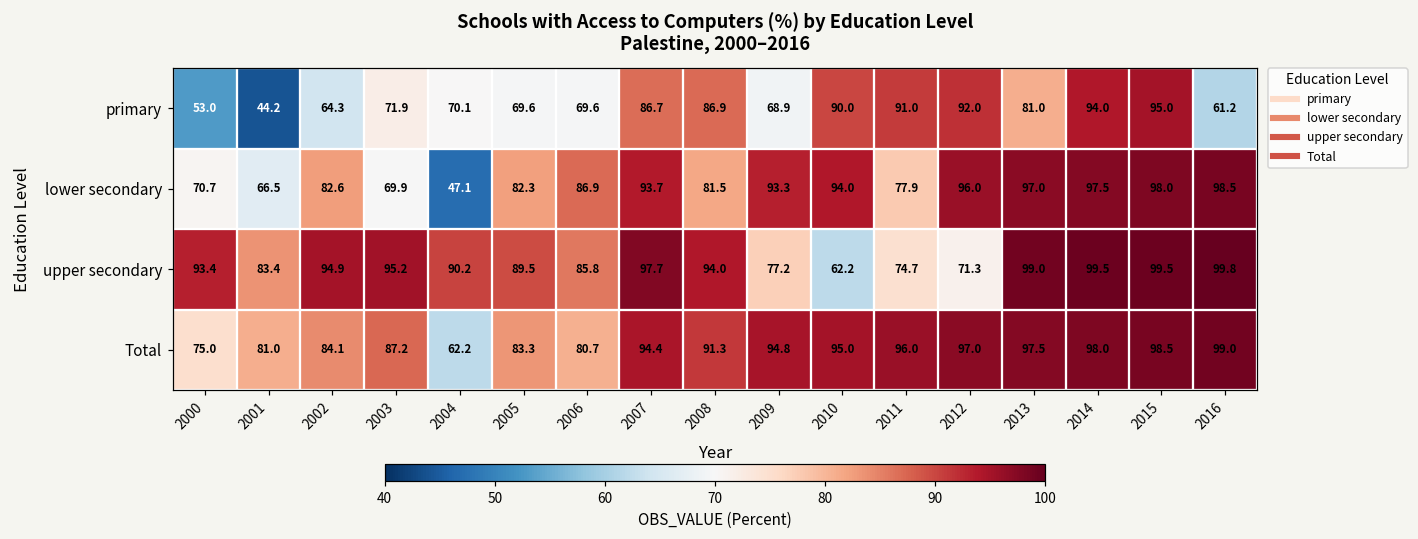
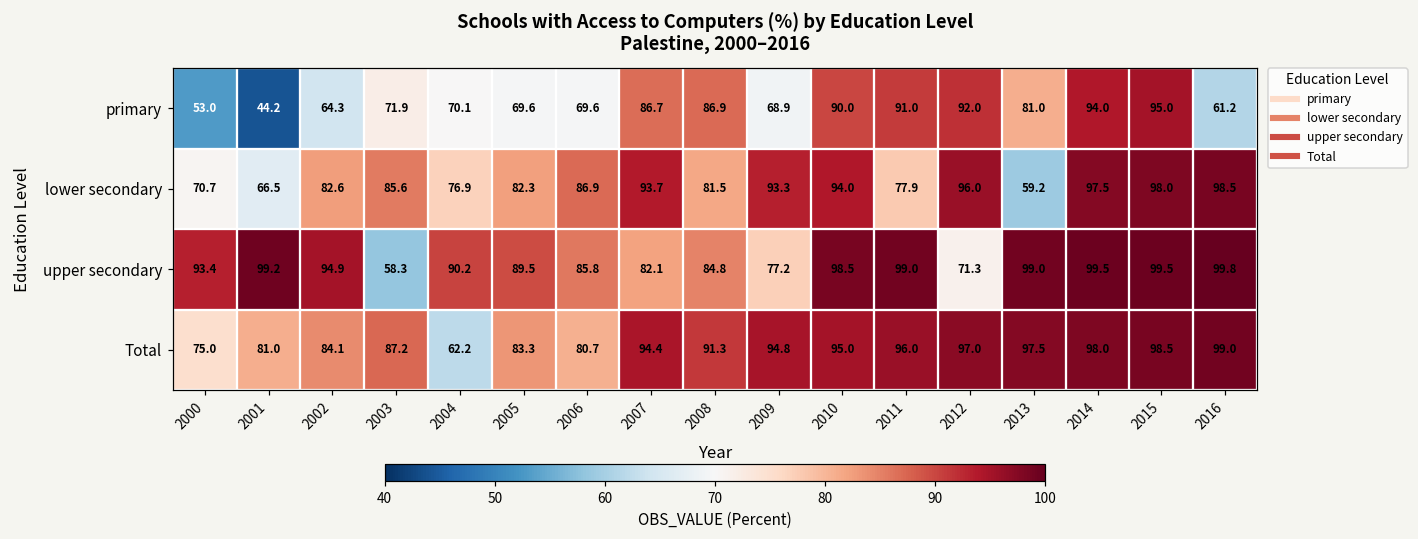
lower secondary, 2003: 69.9 -> 85.6
lower secondary, 2004: 47.1 -> 76.9
lower secondary, 2013: 97.0 -> 59.2
upper secondary, 2001: 83.4 -> 99.2
upper secondary, 2003: 95.2 -> 58.3
upper secondary, 2007: 97.7 -> 82.1
upper secondary, 2008: 94.0 -> 84.8
upper secondary, 2010: 62.2 -> 98.5
upper secondary, 2011: 74.7 -> 99.0
